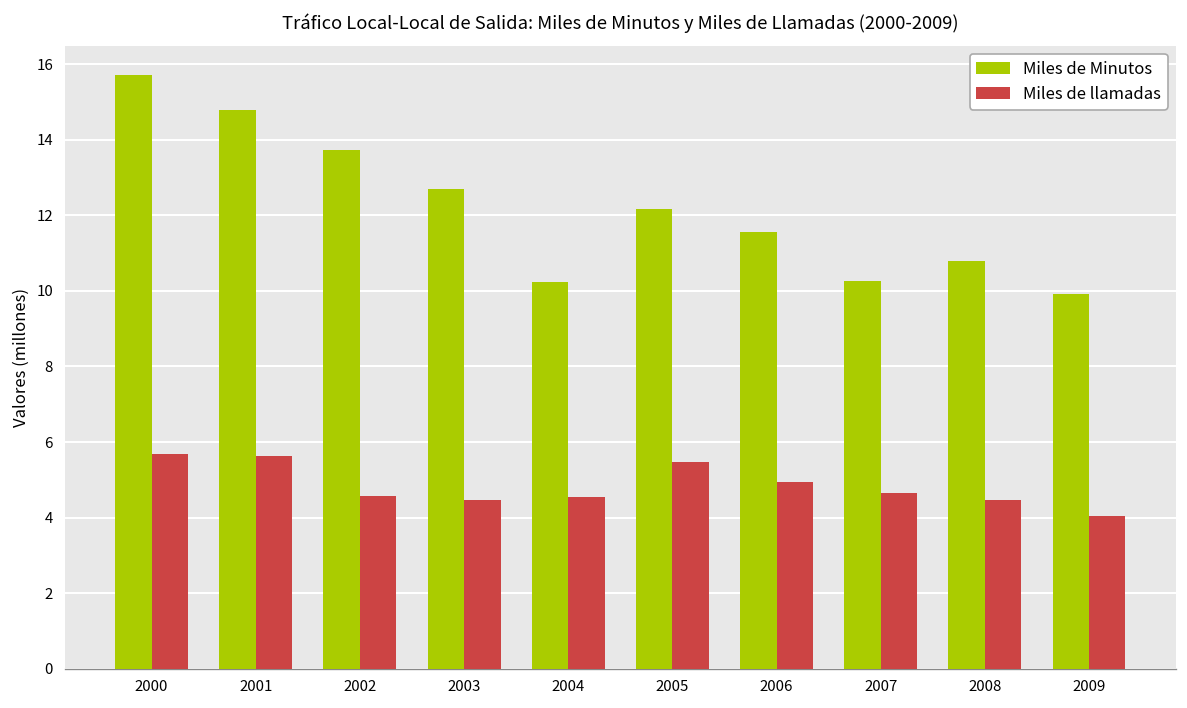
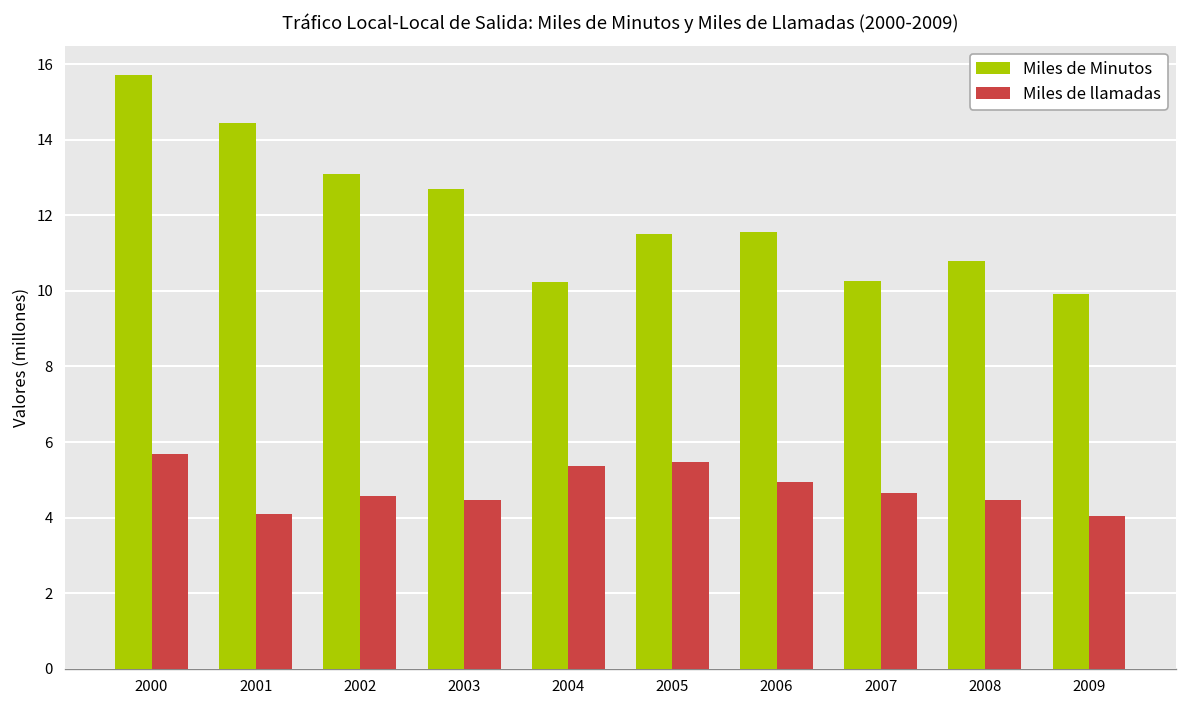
Miles de Minutos, 2001: 14.8 -> 14.4
Miles de llamadas, 2001: 5.6 -> 4.1
Miles de Minutos, 2002: 13.7 -> 13.1
Miles de llamadas, 2004: 4.5 -> 5.4
Miles de Minutos, 2005: 12.2 -> 11.5
